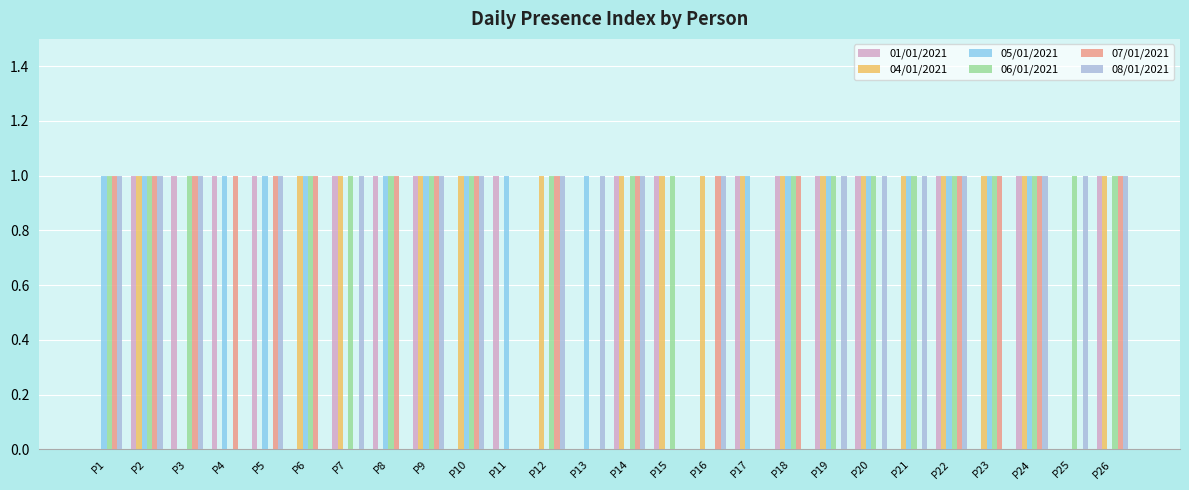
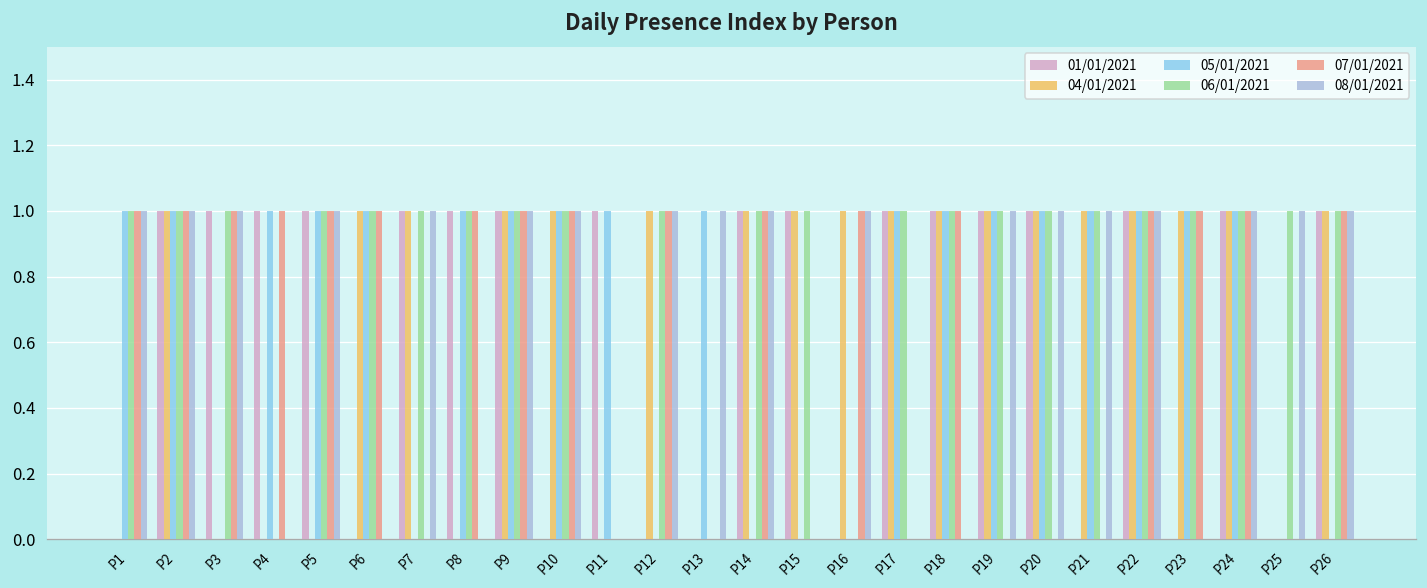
06/01/2021, P5: 0 -> 1
06/01/2021, P17: 0 -> 1
